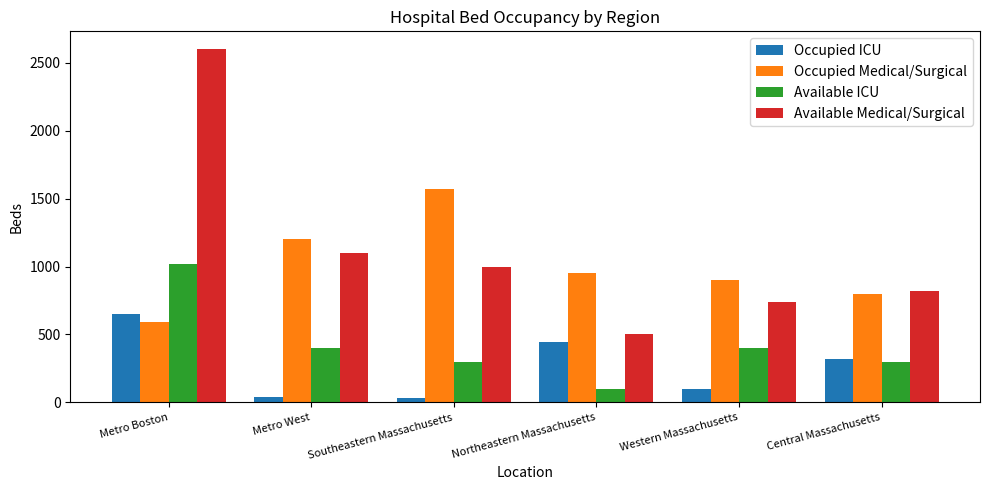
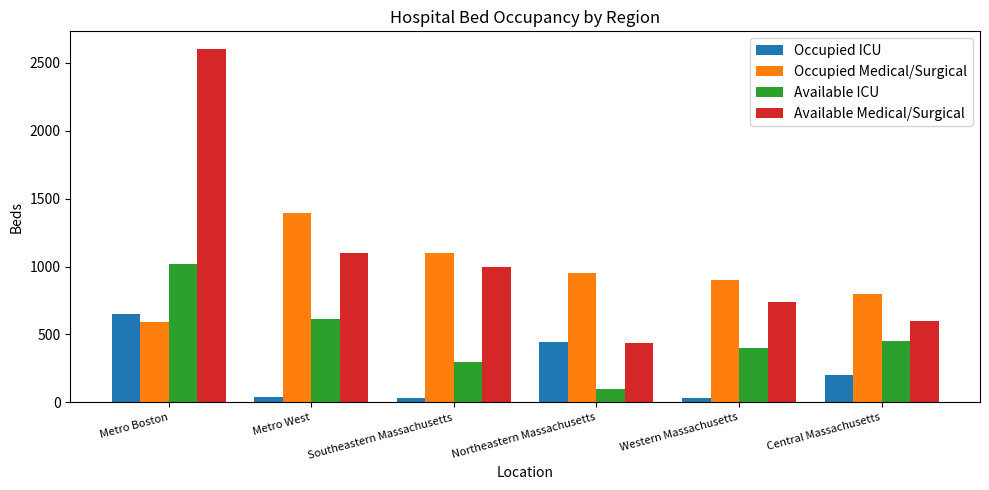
Occupied Medical/Surgical, Metro West: 1200 -> 1390
Available ICU, Metro West: 400 -> 610
Occupied Medical/Surgical, Southeastern Massachusetts: 1570 -> 1100
Available Medical/Surgical, Northeastern Massachusetts: 500 -> 440
Occupied ICU, Western Massachusetts: 100 -> 40
Occupied ICU, Central Massachusetts: 320 -> 200
Available ICU, Central Massachusetts: 300 -> 450
Available Medical/Surgical, Central Massachusetts: 820 -> 600
